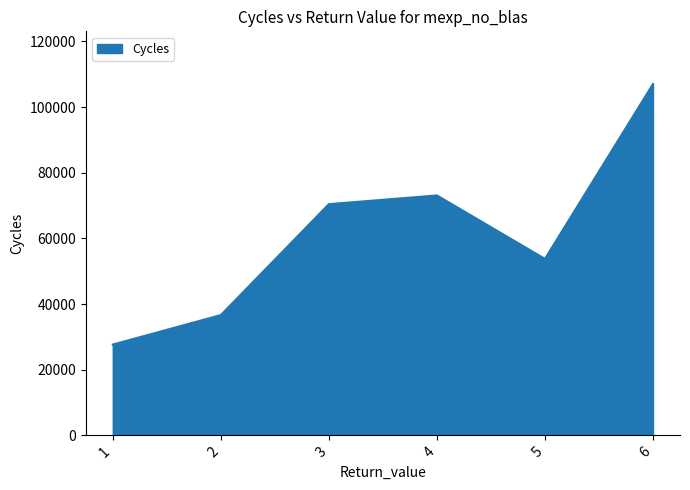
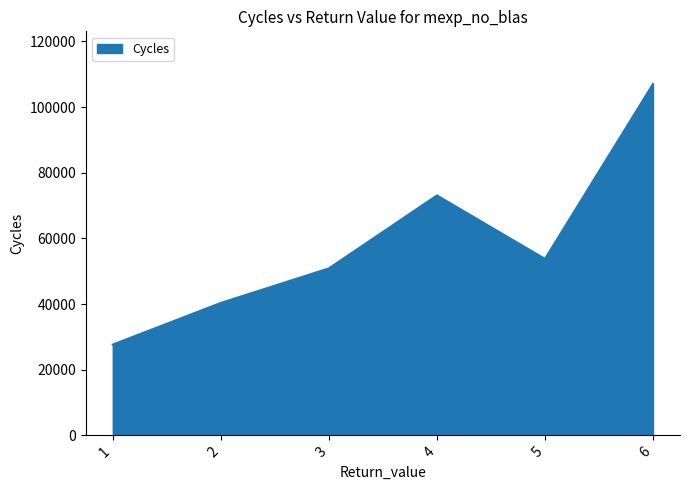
2: 37000 -> 40000
3: 70000 -> 51000
